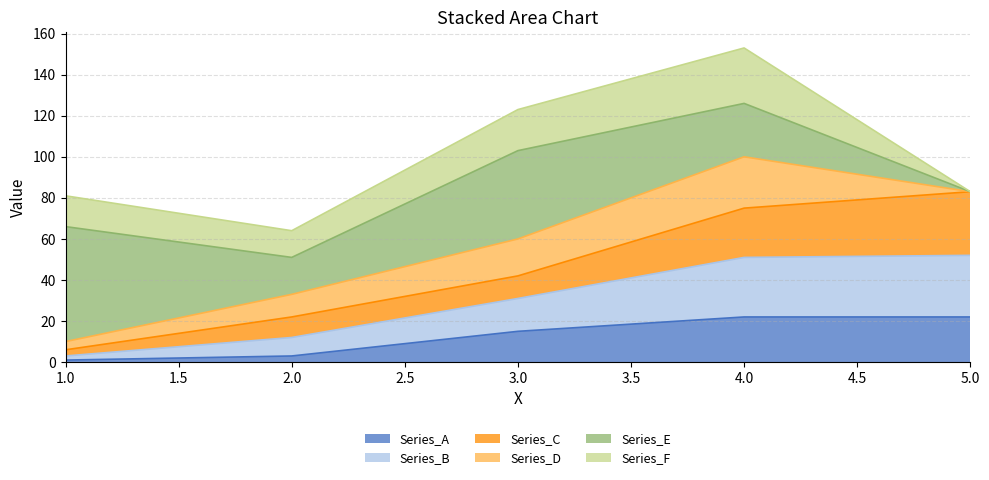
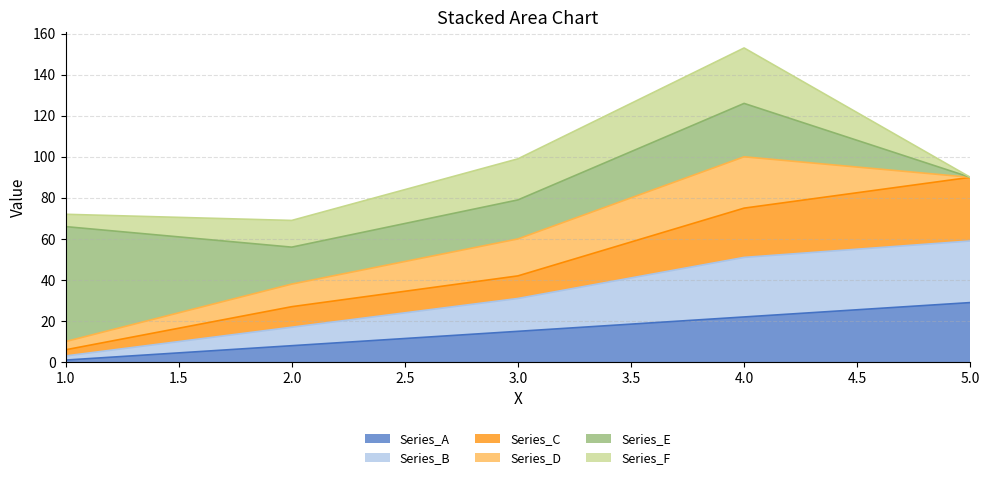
Series_F, 1.0: 15 -> 6
Series_A, 2.0: 3 -> 8
Series_E, 3.0: 43 -> 19
Series_A, 5.0: 22 -> 29
